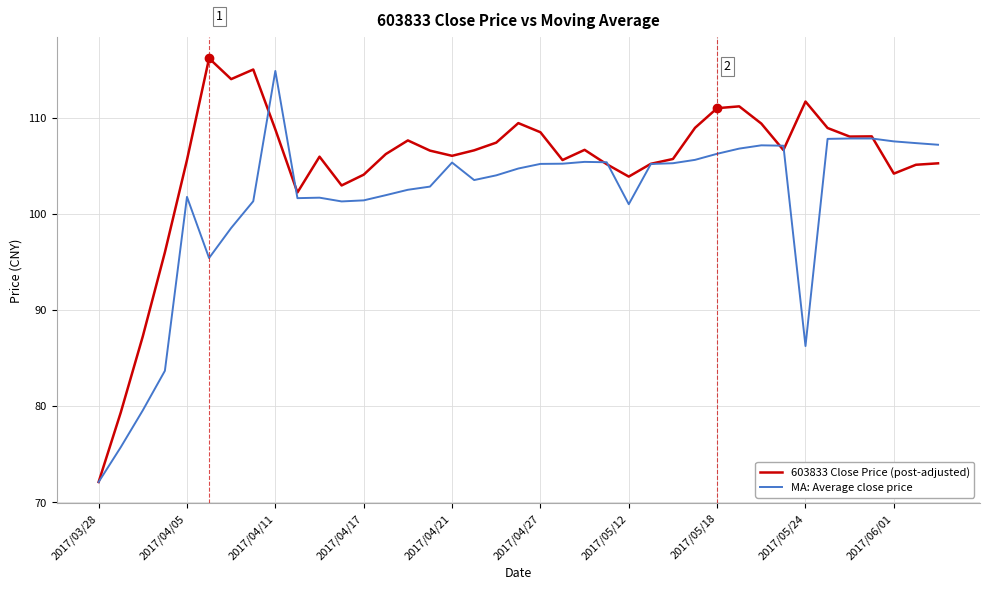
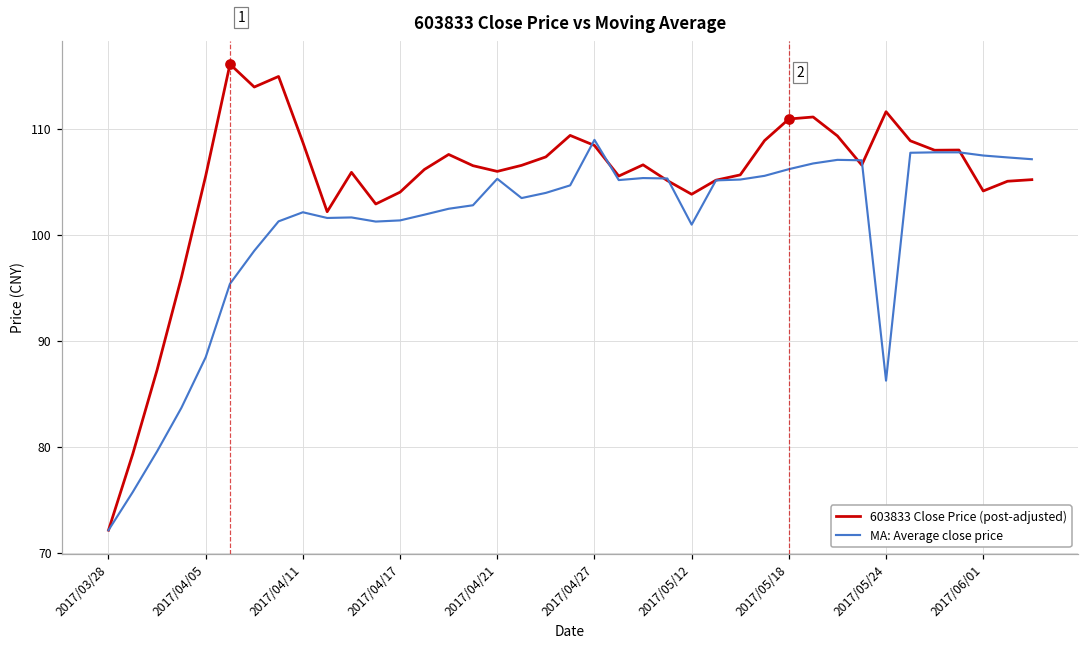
MA: Average close price, 2017/04/05: 102 -> 88
MA: Average close price, 2017/04/11: 115 -> 102
MA: Average close price, 2017/04/27: 105 -> 109
